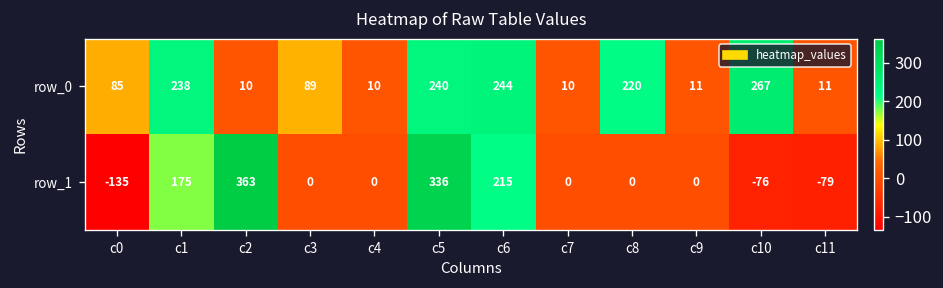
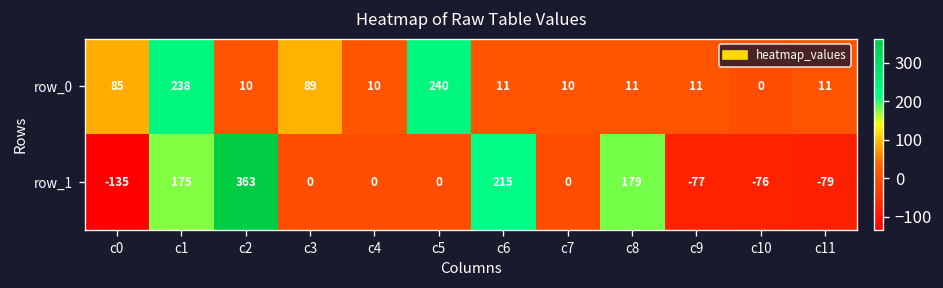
row_0, c6: 244 -> 11
row_0, c8: 220 -> 11
row_0, c10: 267 -> 0
row_1, c5: 336 -> 0
row_1, c8: 0 -> 179
row_1, c9: 0 -> -77
